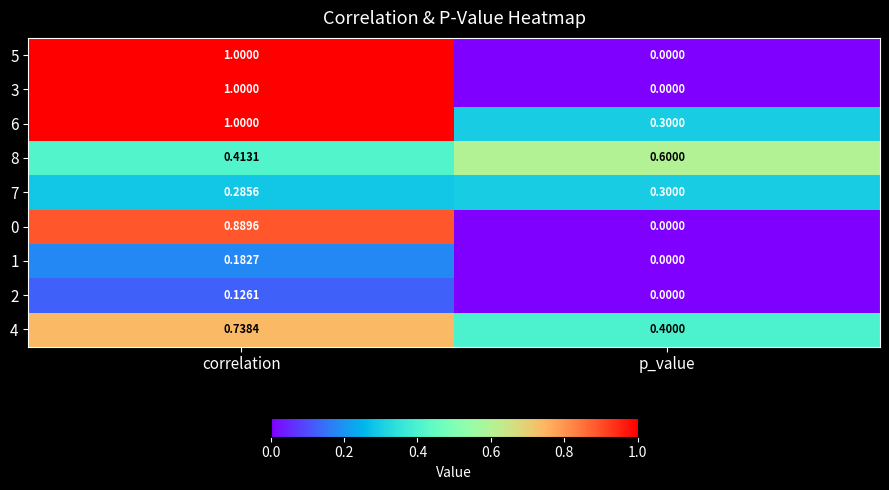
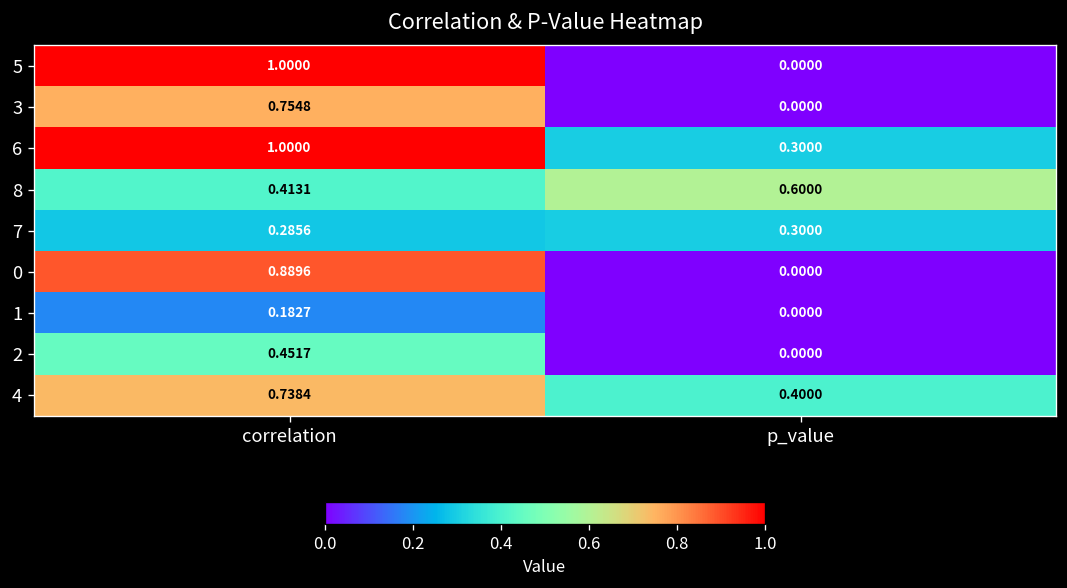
3, correlation: 1.0000 -> 0.7548
2, correlation: 0.1261 -> 0.4517
